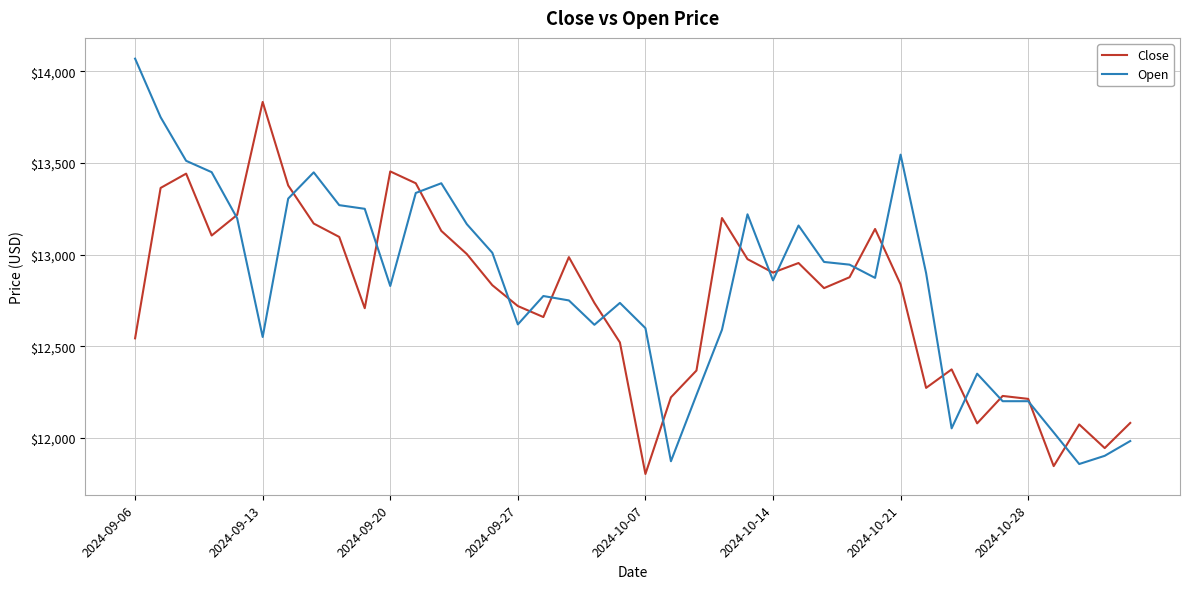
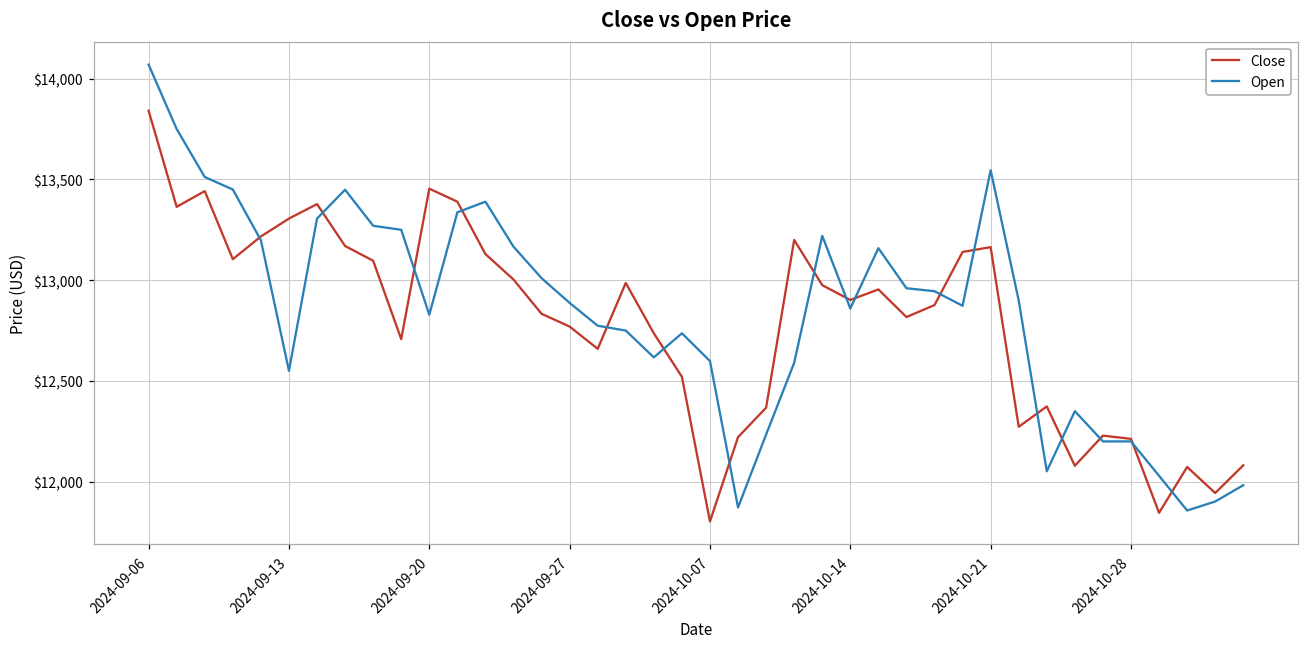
Close, 2024-09-06: $12,540 -> $13,840
Close, 2024-09-13: $13,830 -> $13,310
Close, 2024-09-27: $12,720 -> $12,770
Open, 2024-09-27: $12,620 -> $12,890
Close, 2024-10-21: $12,840 -> $13,160
